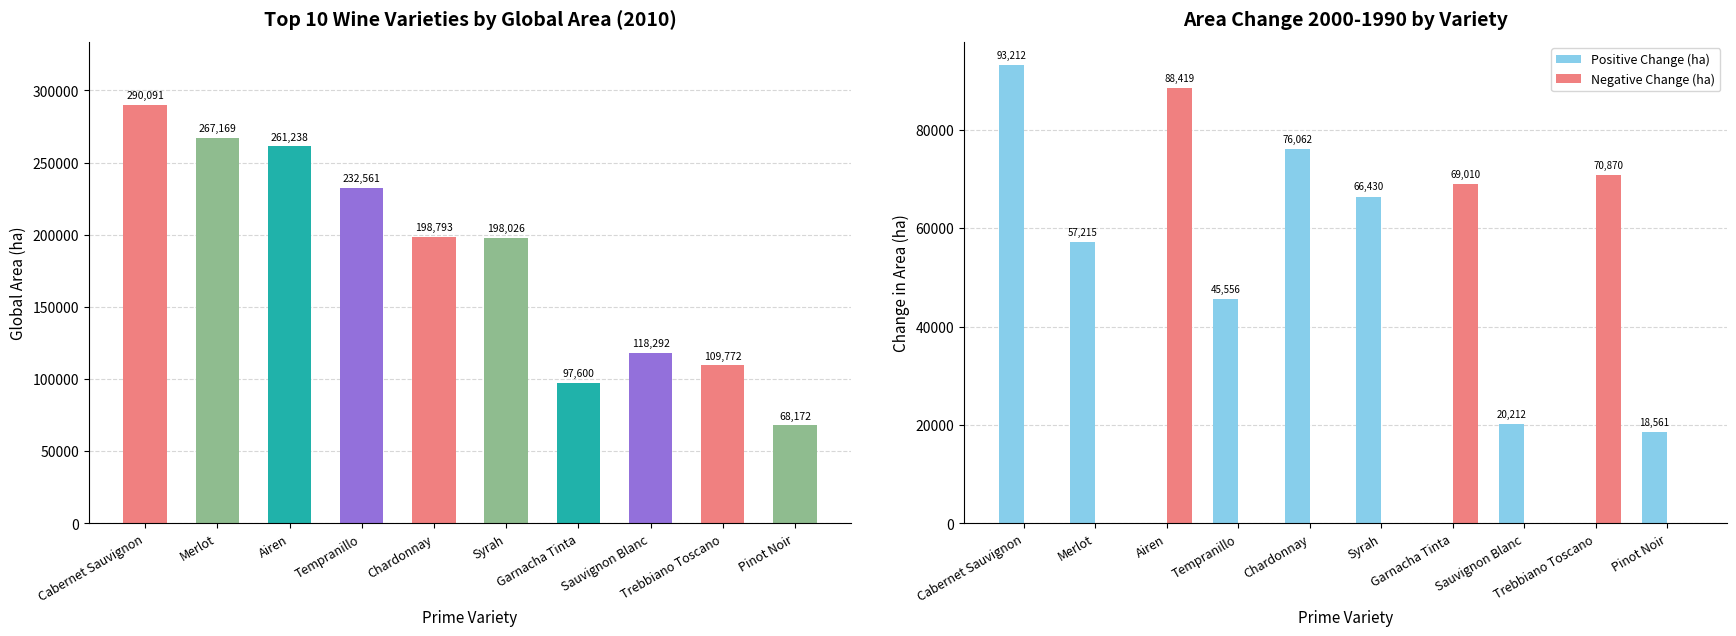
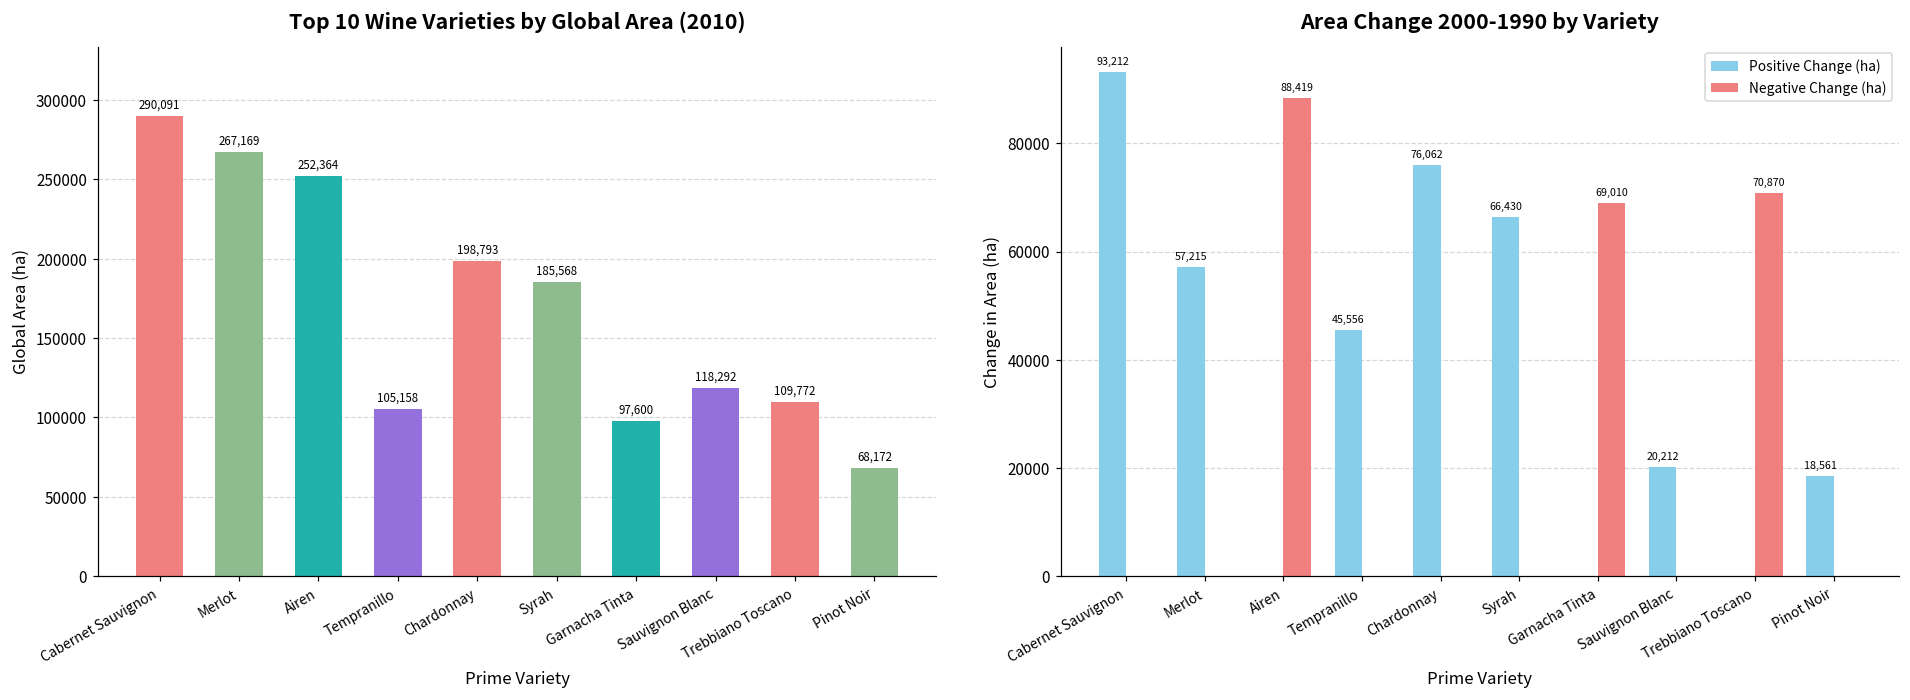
Top 10 Wine Varieties by Global Area (2010), Airen: 261,238 -> 252,364
Top 10 Wine Varieties by Global Area (2010), Tempranillo: 232,561 -> 105,158
Top 10 Wine Varieties by Global Area (2010), Syrah: 198,026 -> 185,568
